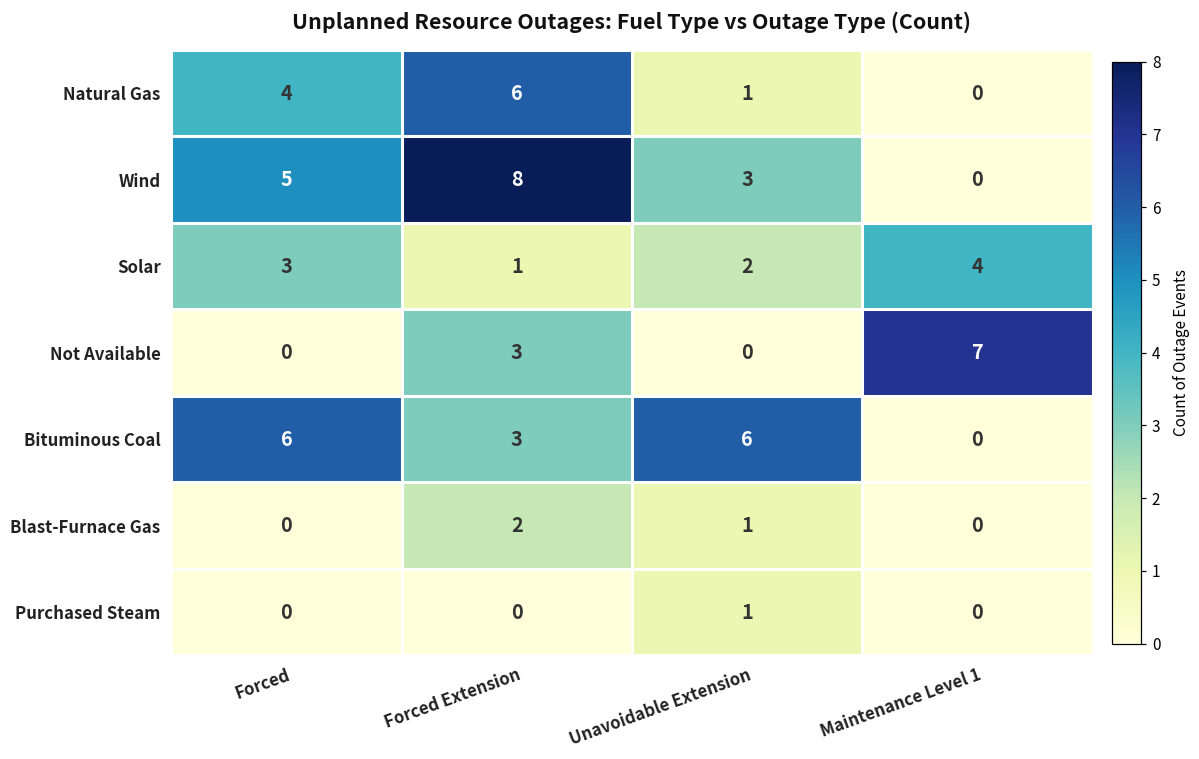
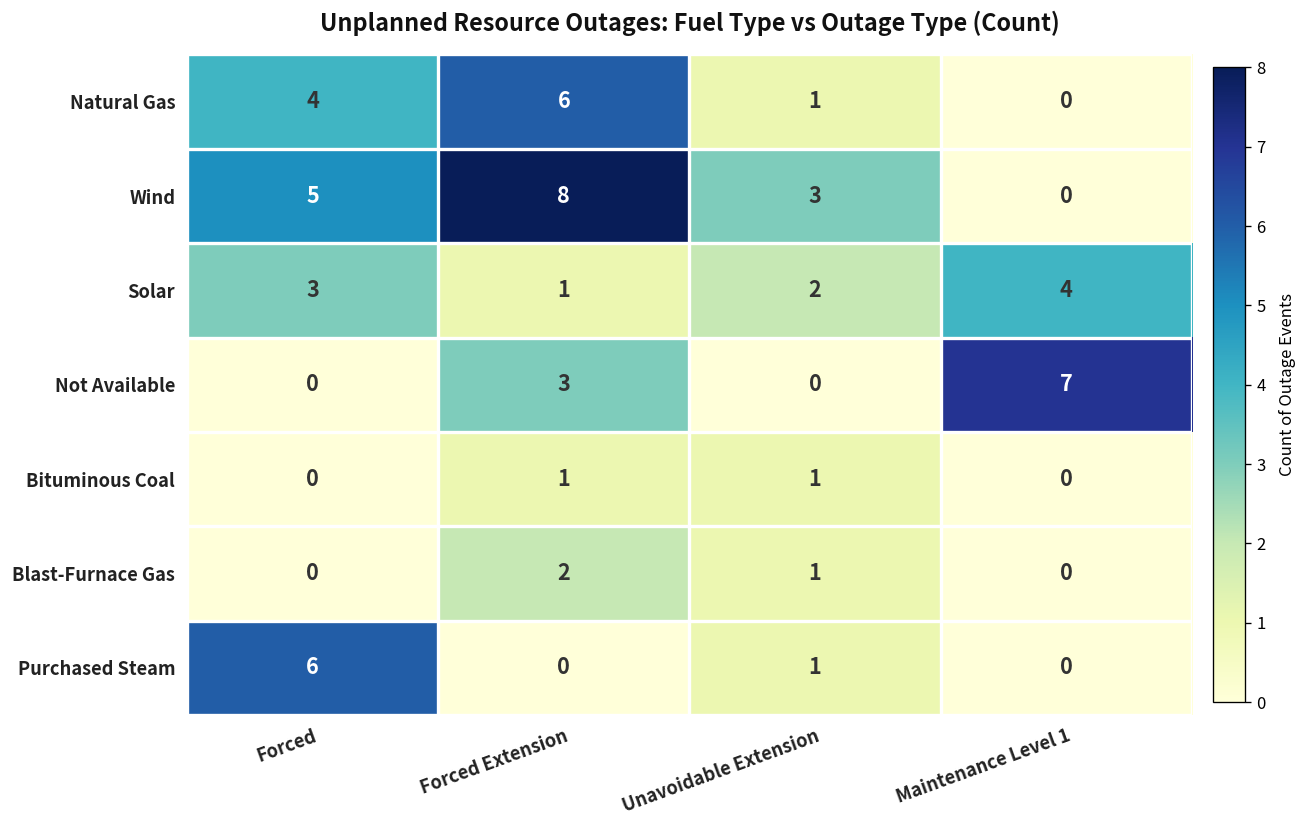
Bituminous Coal, Forced: 6 -> 0
Bituminous Coal, Forced Extension: 3 -> 1
Bituminous Coal, Unavoidable Extension: 6 -> 1
Purchased Steam, Forced: 0 -> 6
